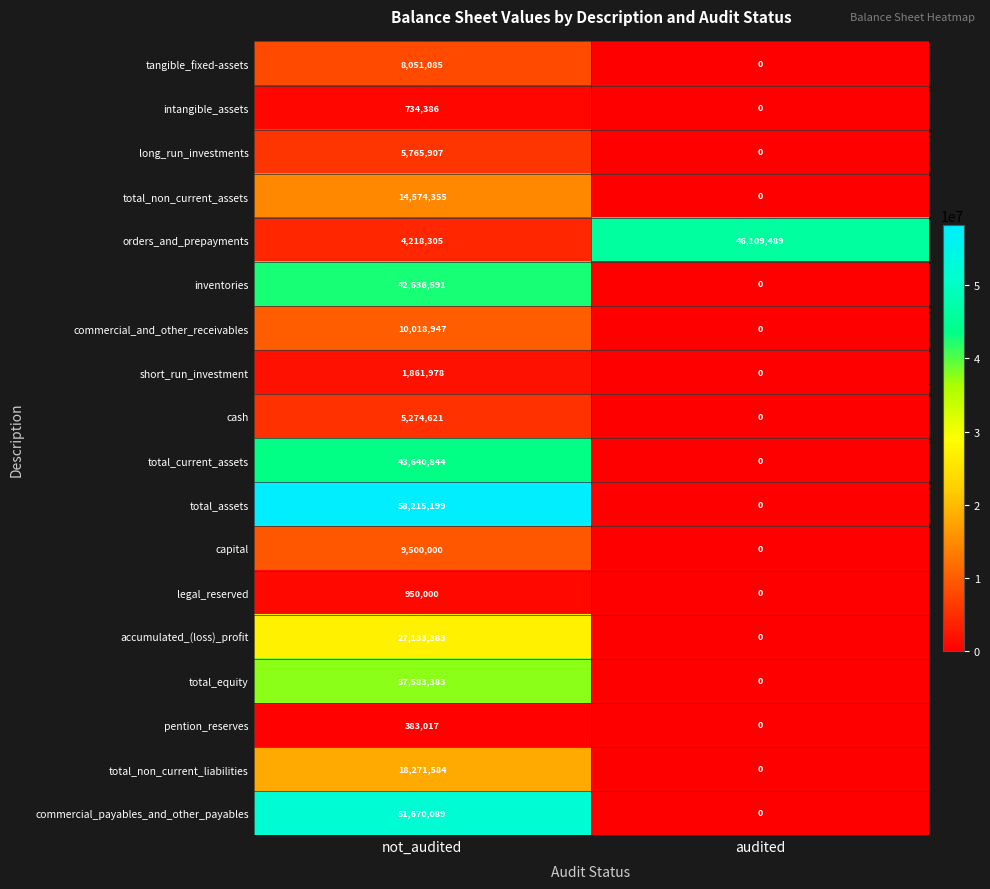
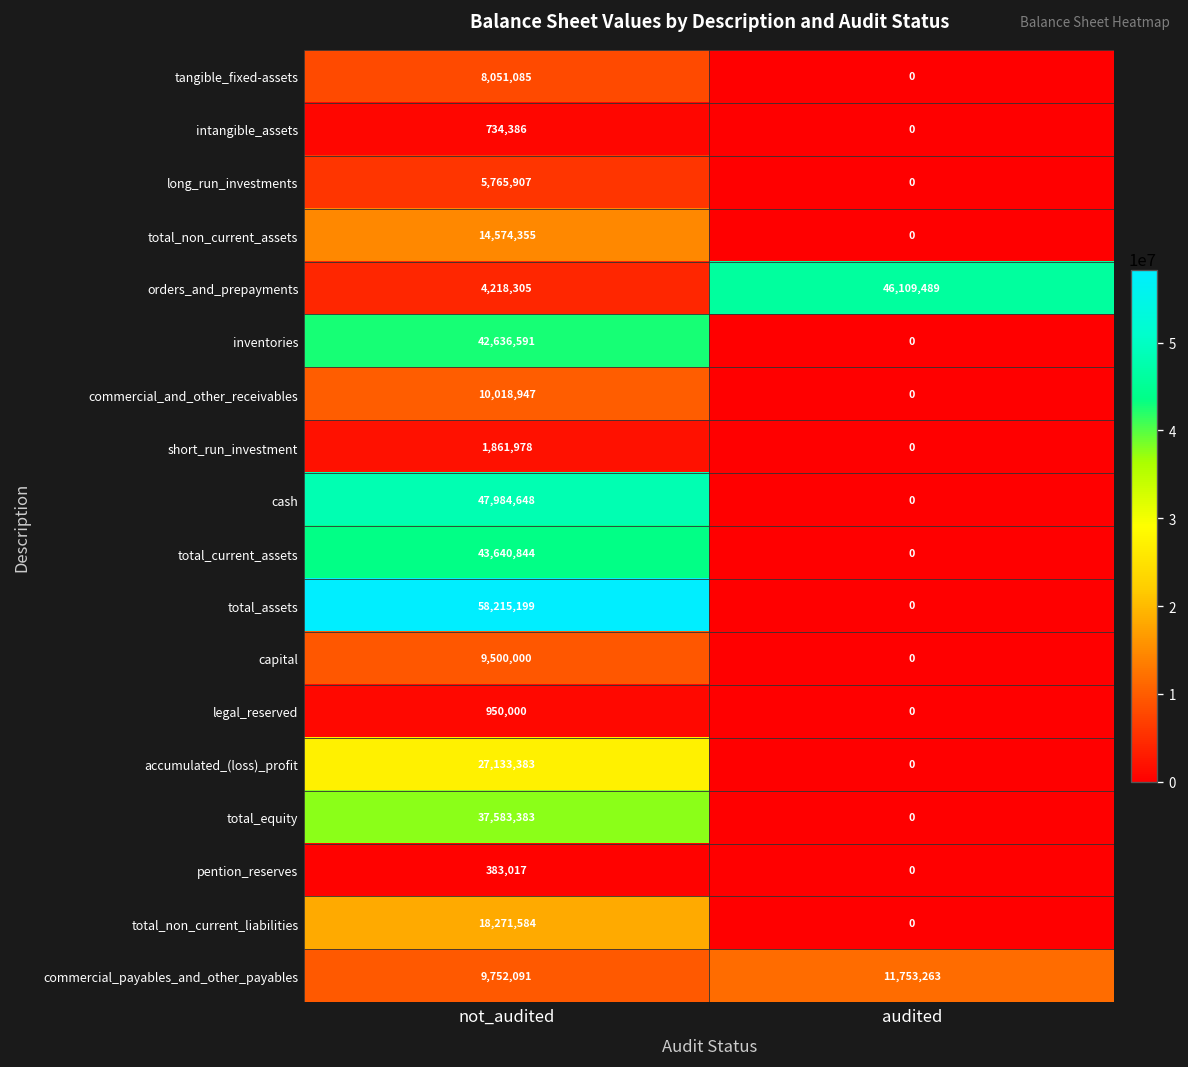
cash, not_audited: 5,274,621 -> 47,984,648
commercial_payables_and_other_payables, not_audited: 51,670,089 -> 9,752,091
commercial_payables_and_other_payables, audited: 0 -> 11,753,263
